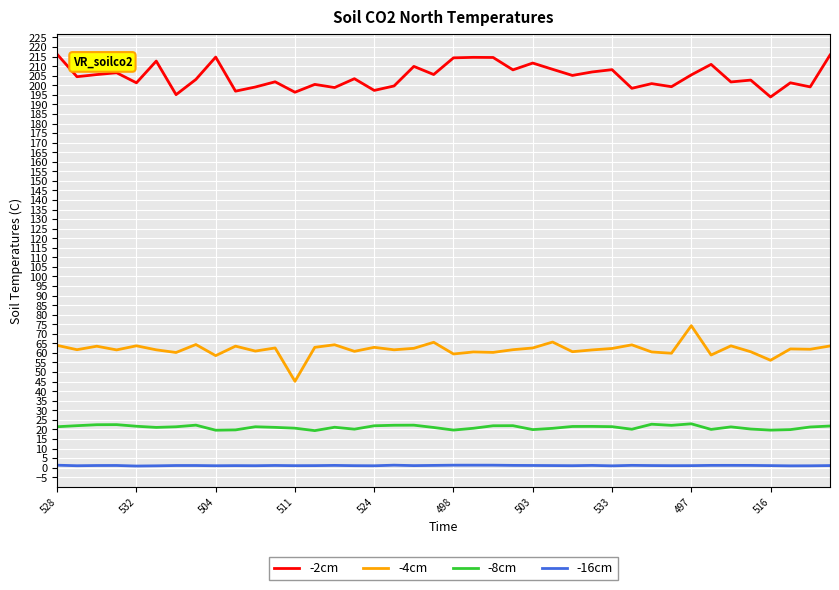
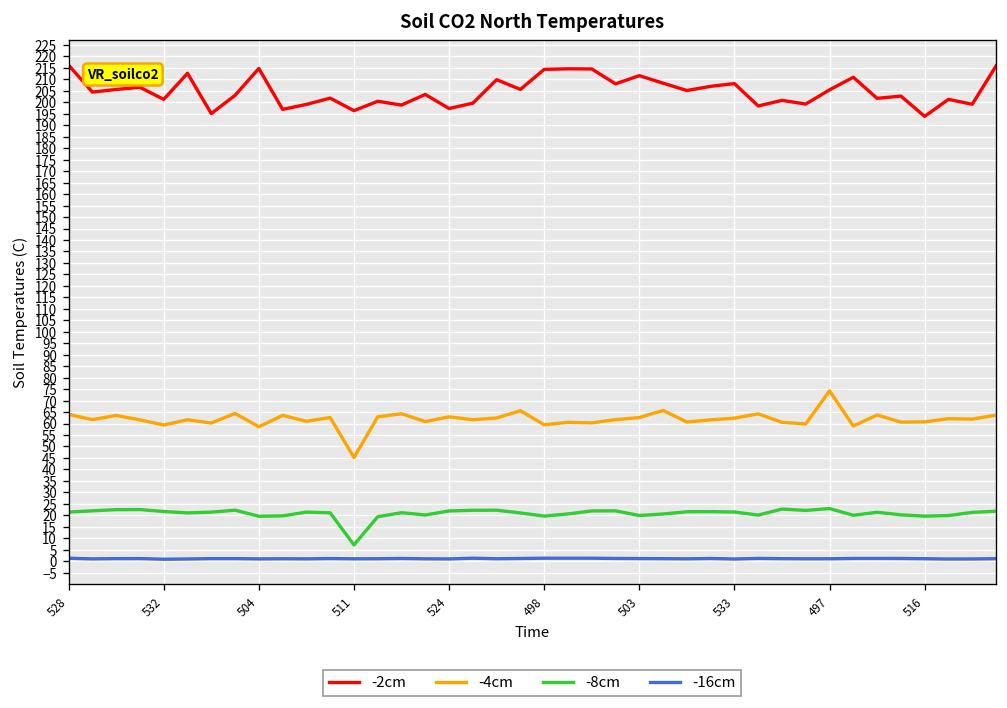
-4cm, 532: 64 -> 59
-8cm, 511: 21 -> 7
-4cm, 516: 56 -> 61
